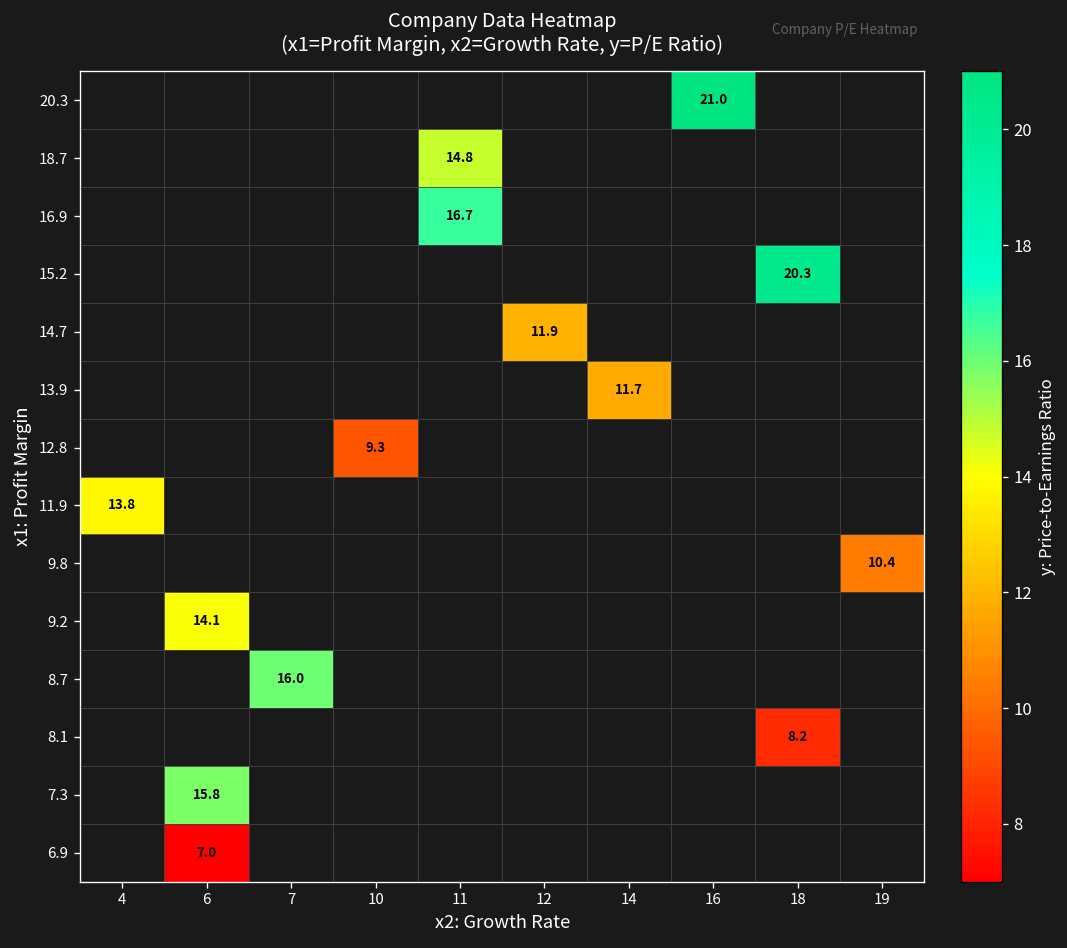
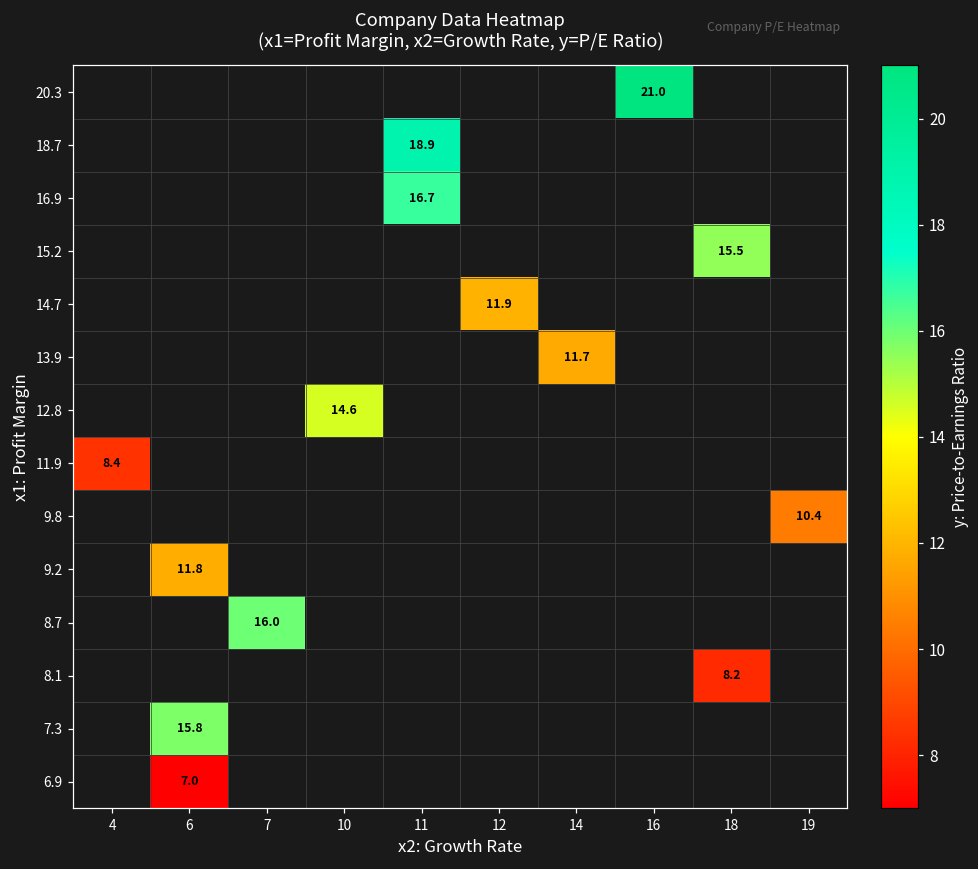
18.7, 11: 14.8 -> 18.9
15.2, 18: 20.3 -> 15.5
12.8, 10: 9.3 -> 14.6
11.9, 4: 13.8 -> 8.4
9.2, 6: 14.1 -> 11.8
